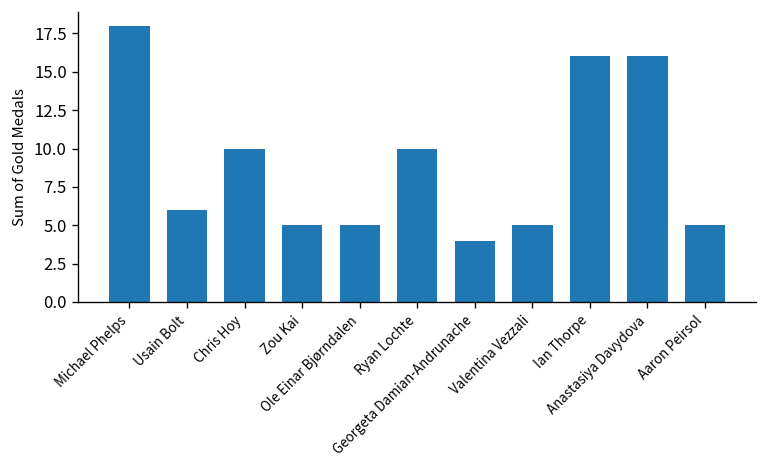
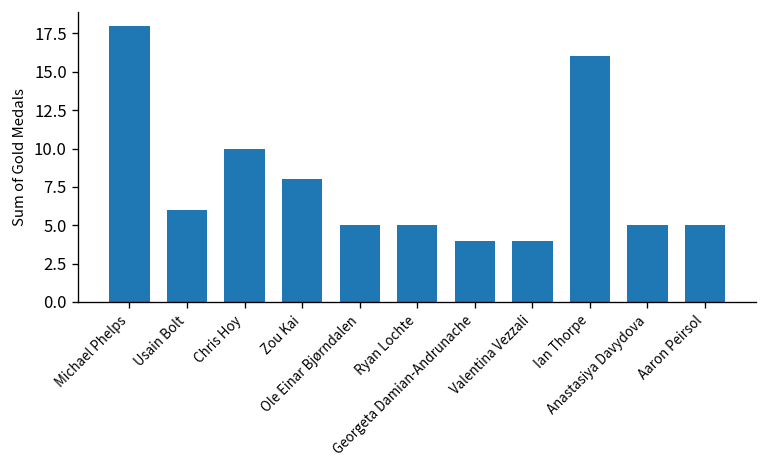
Zou Kai: 5 -> 8
Ryan Lochte: 10 -> 5
Valentina Vezzali: 5 -> 4
Anastasiya Davydova: 16 -> 5
